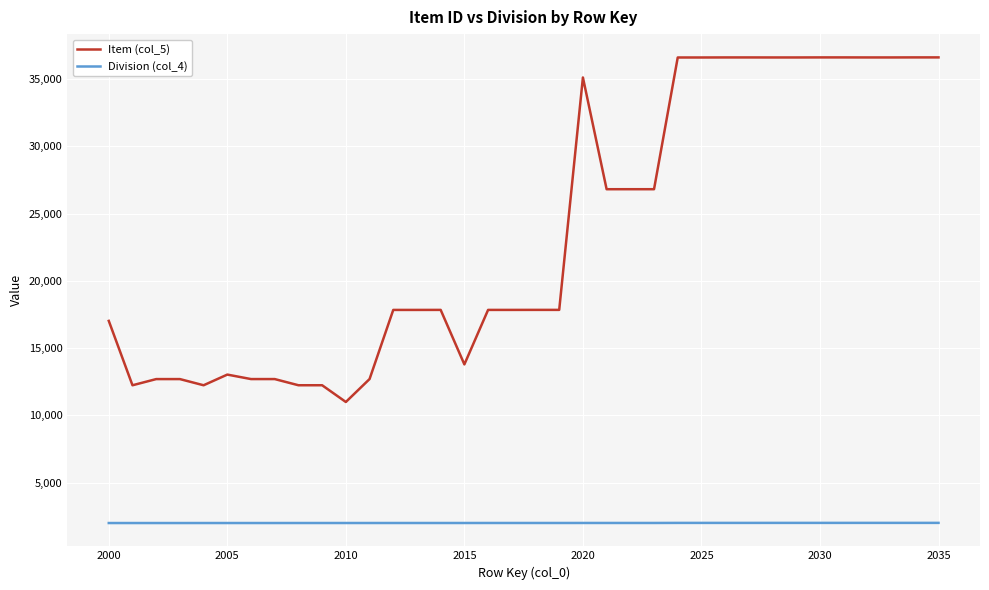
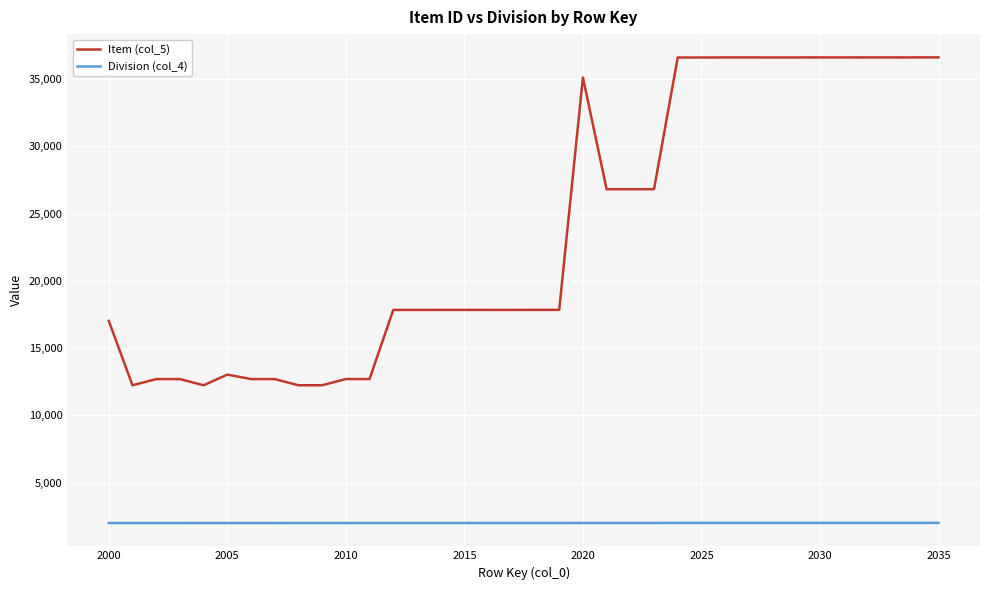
Item (col_5), 2010: 11,000 -> 12,700
Item (col_5), 2015: 13,800 -> 17,800
